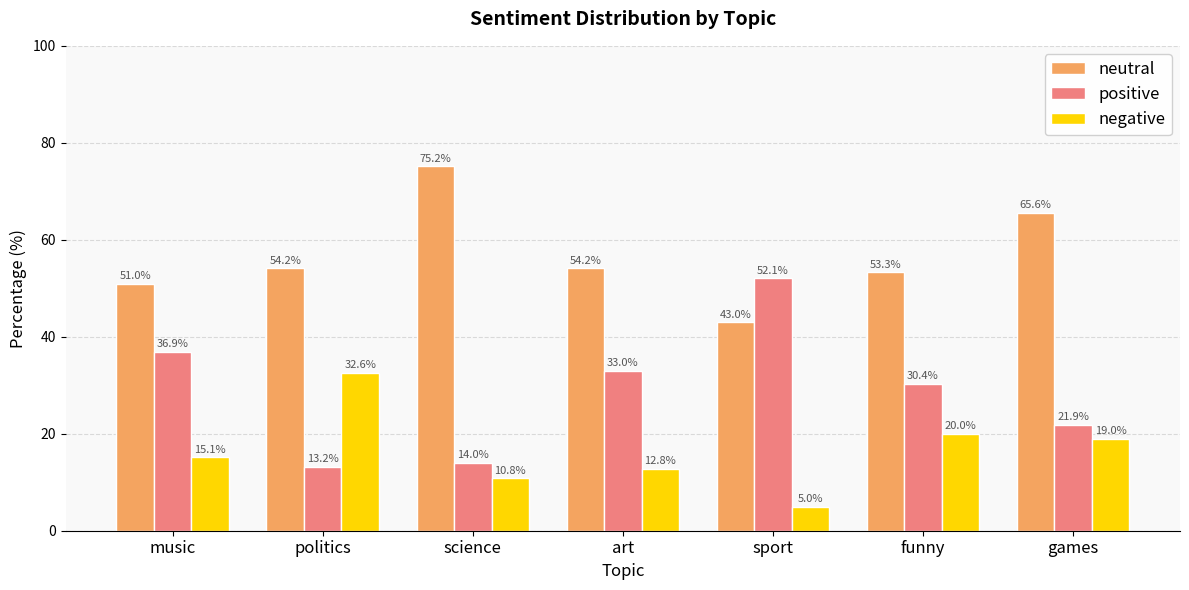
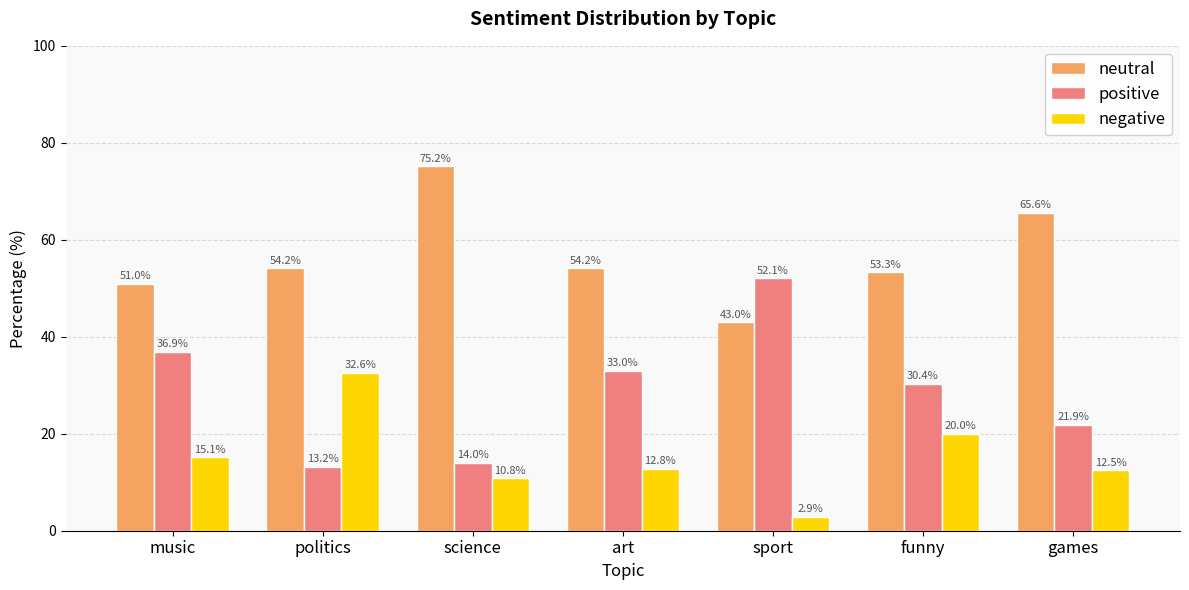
negative, sport: 5.0% -> 2.9%
negative, games: 19.0% -> 12.5%
